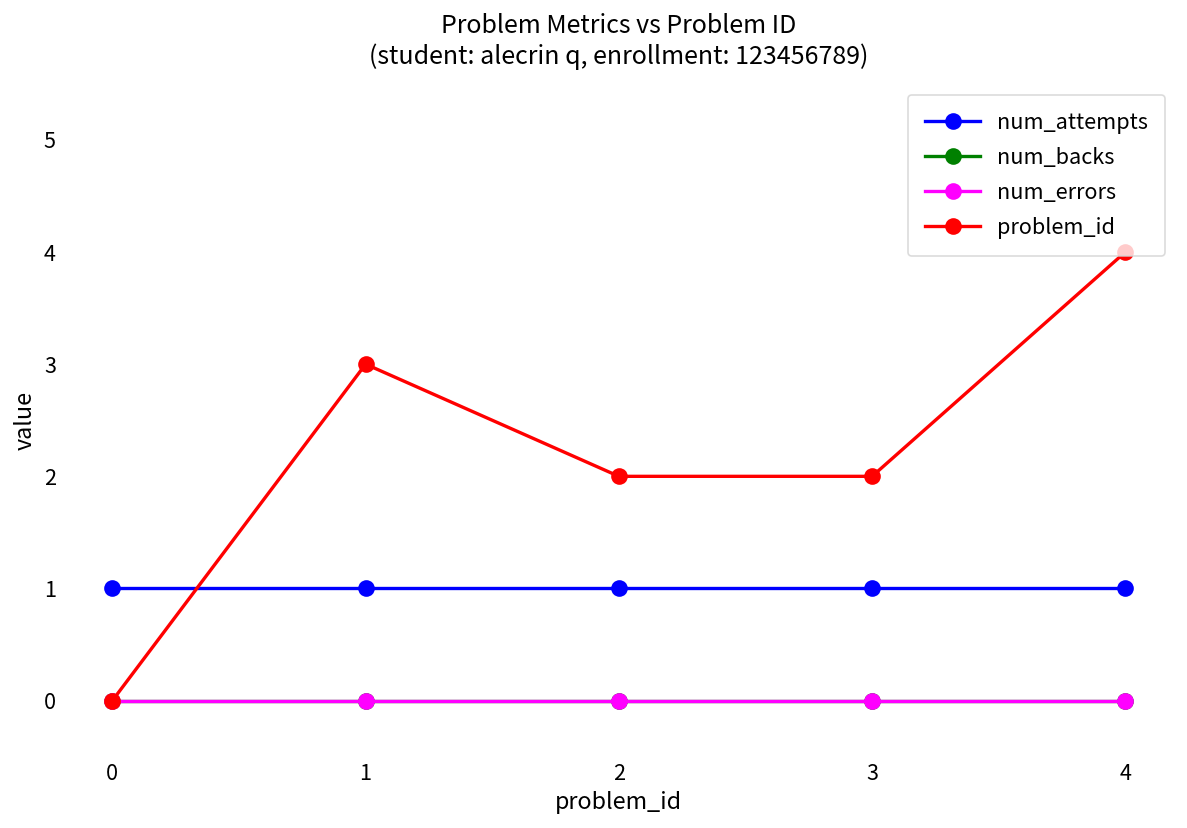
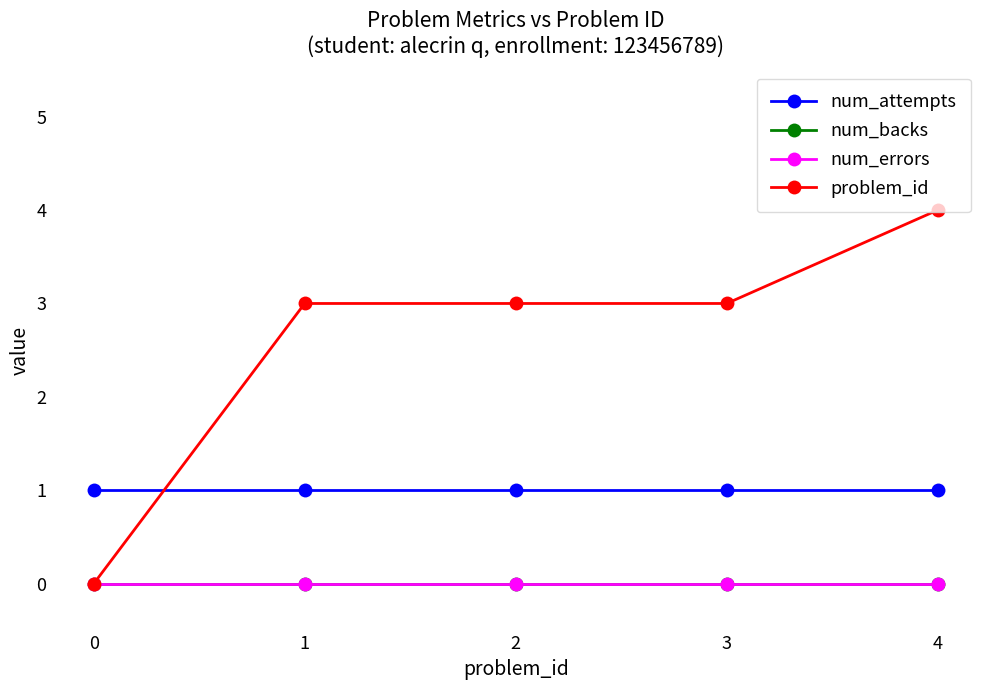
problem_id, 2: 2 -> 3
problem_id, 3: 2 -> 3
